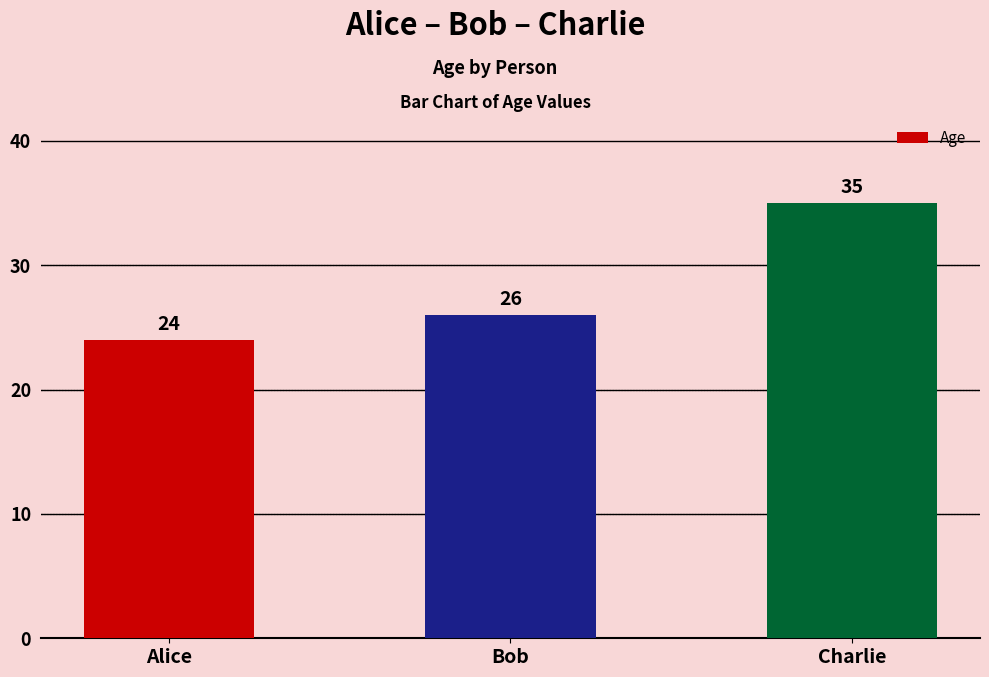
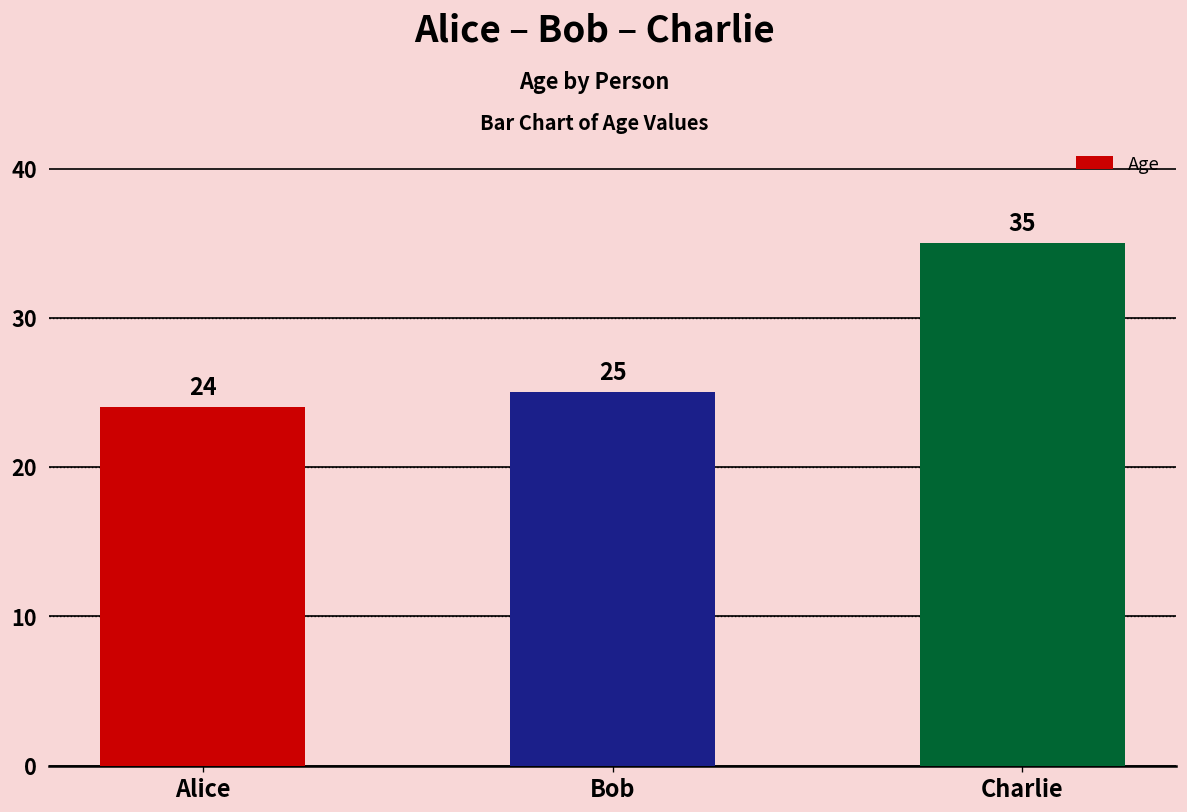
Bob: 26 -> 25
